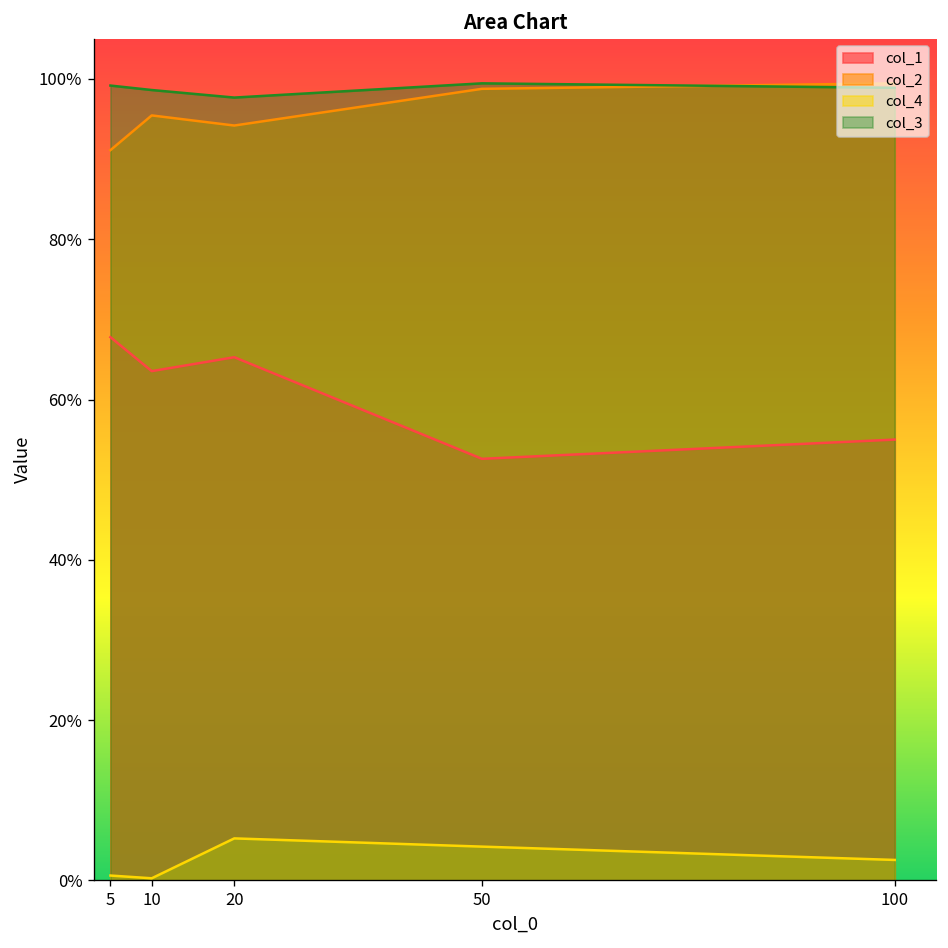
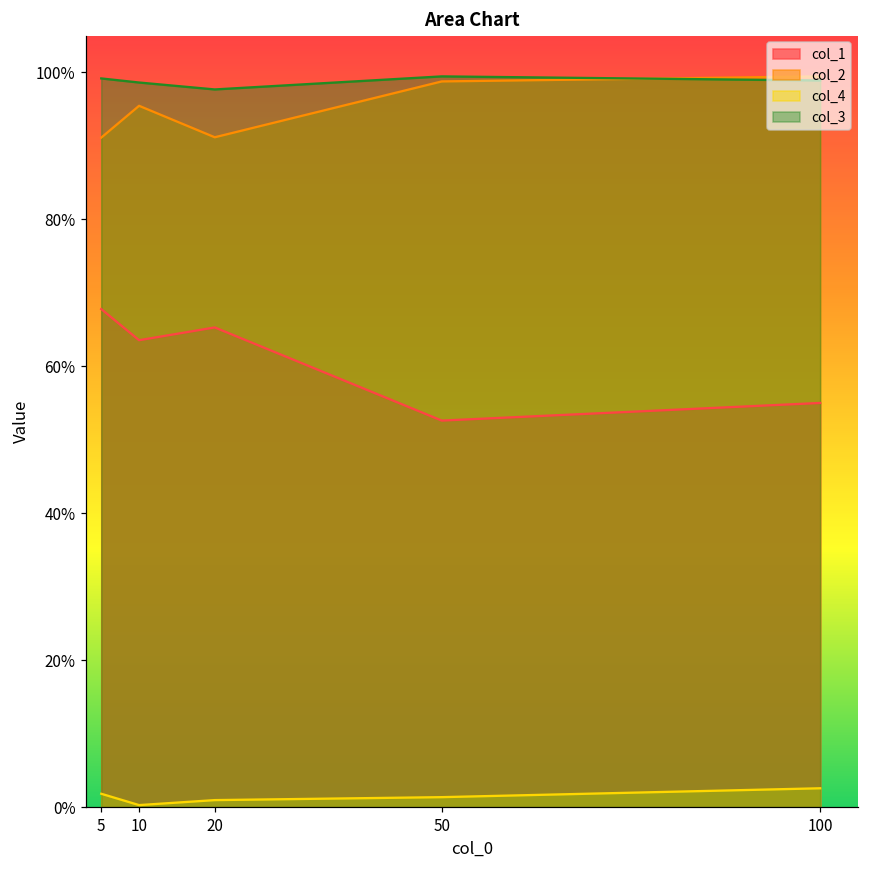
col_4, 5: 1% -> 2%
col_2, 20: 94% -> 91%
col_4, 20: 5% -> 1%
col_4, 50: 4% -> 1%
